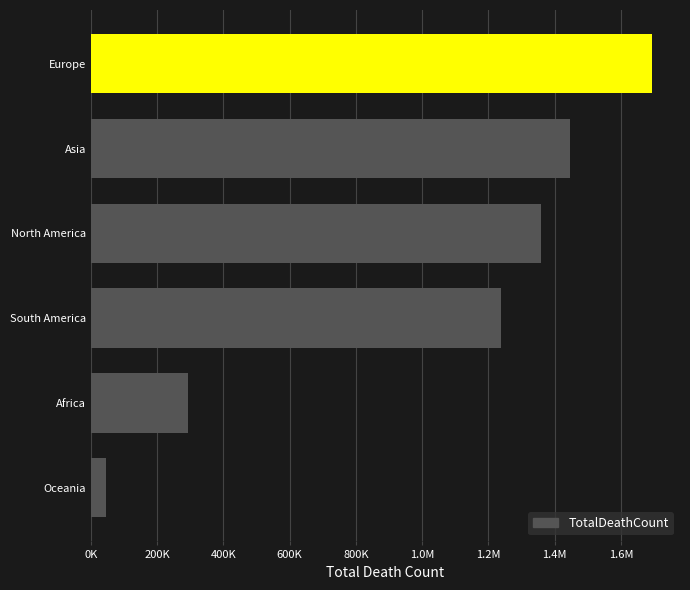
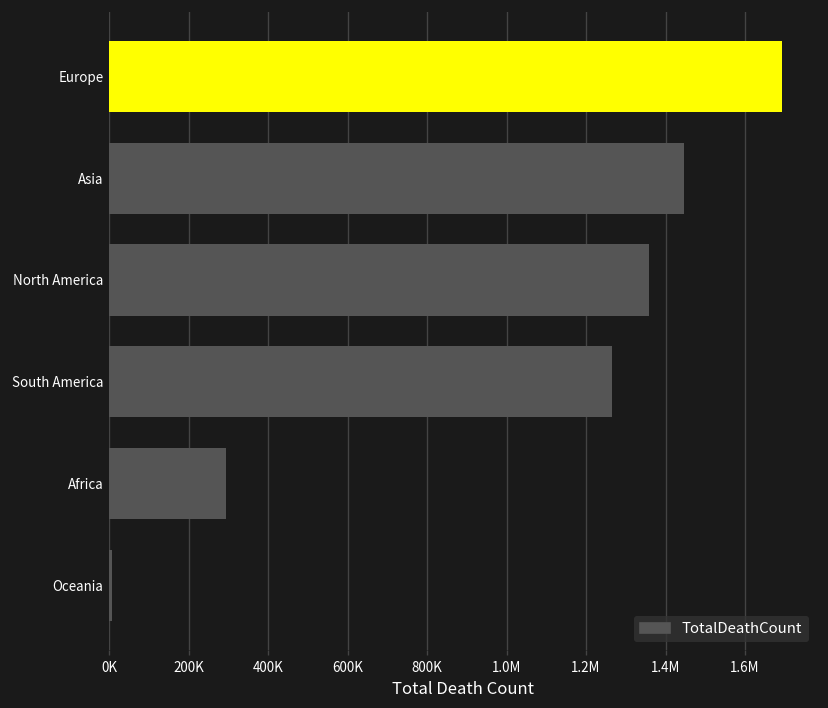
South America: 1240000 -> 1260000
Oceania: 50000 -> 10000
